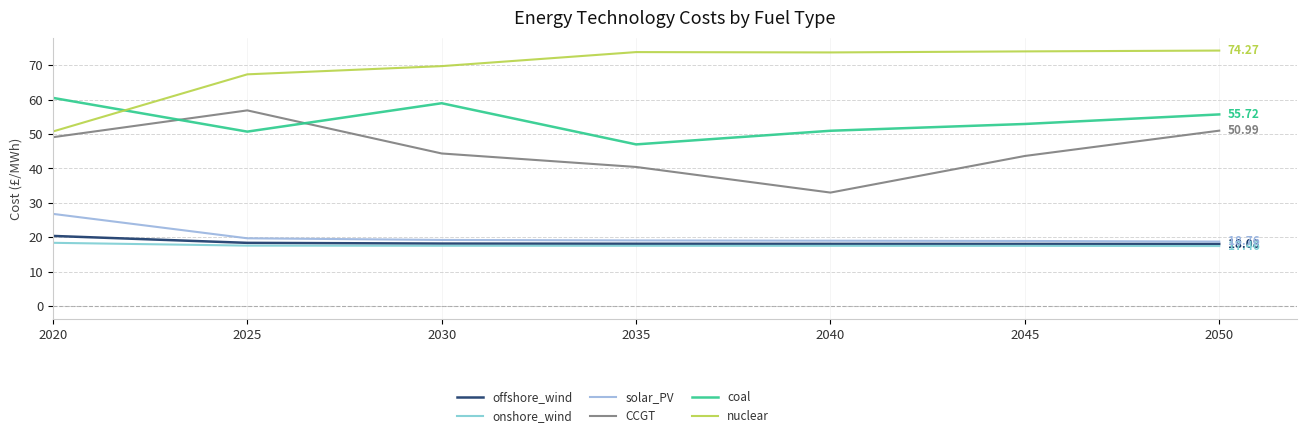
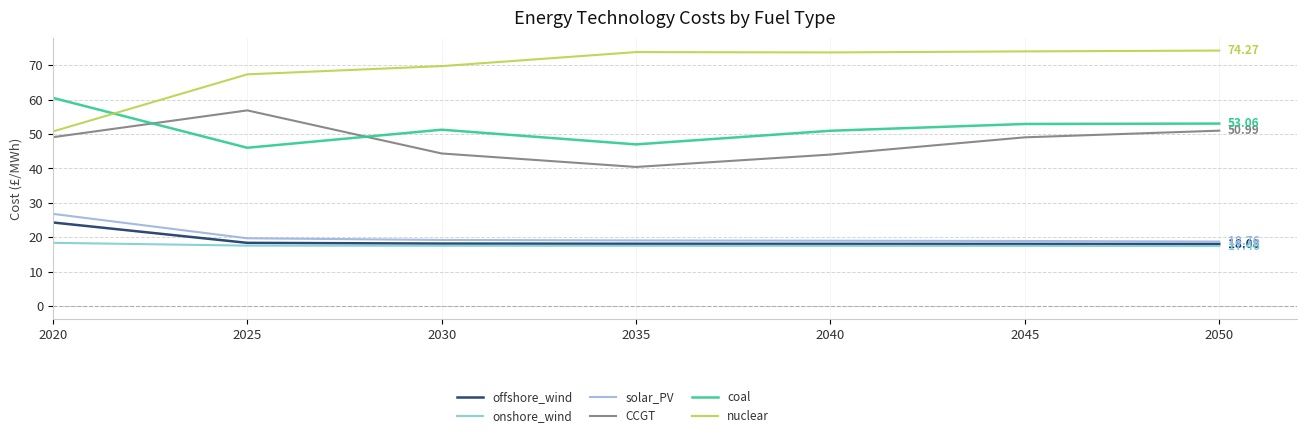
offshore_wind, 2020: 20 -> 24
coal, 2025: 51 -> 46
coal, 2030: 59 -> 51
CCGT, 2040: 33 -> 44
CCGT, 2045: 44 -> 49
coal, 2050: 55.72 -> 53.06
